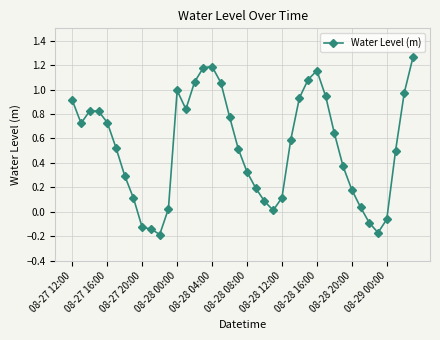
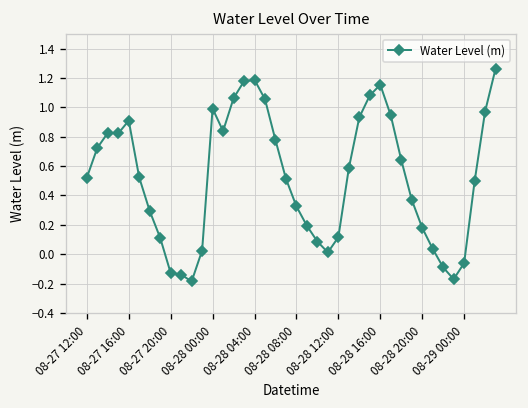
08-27 12:00: 0.91 -> 0.52
08-27 16:00: 0.73 -> 0.91
